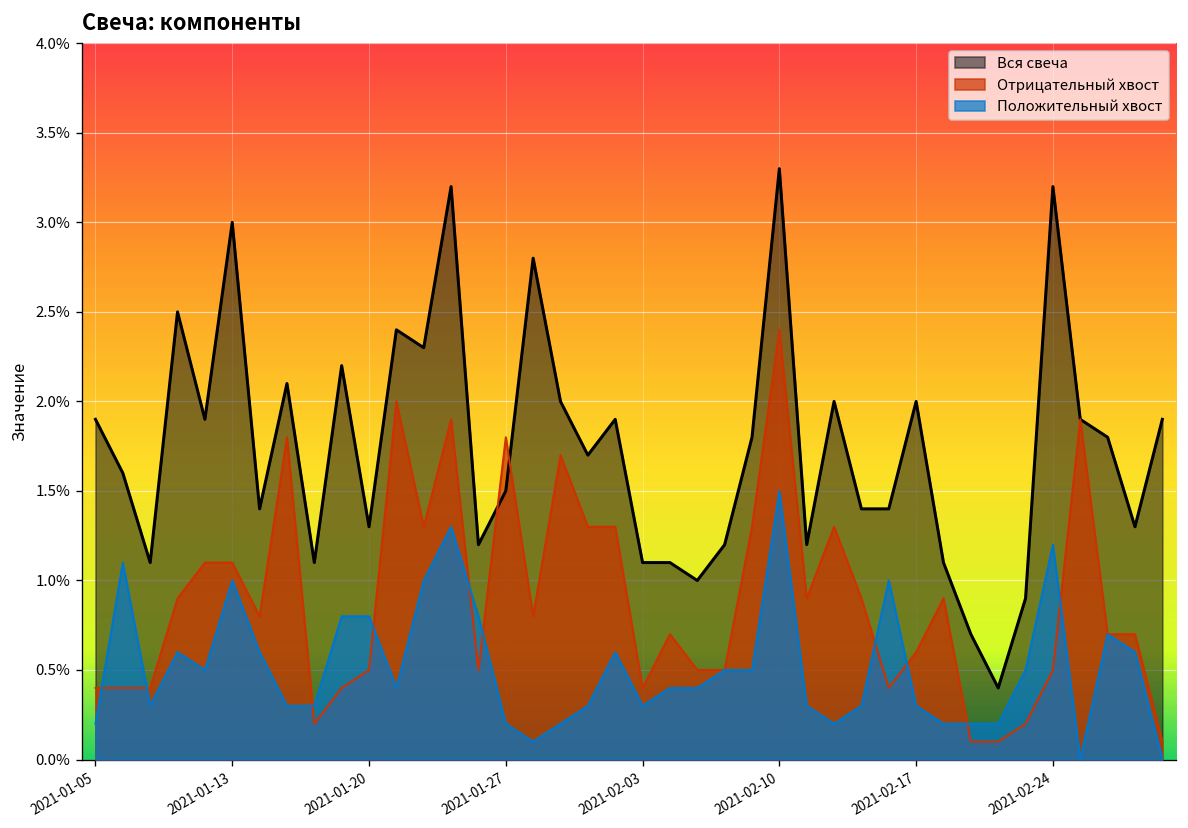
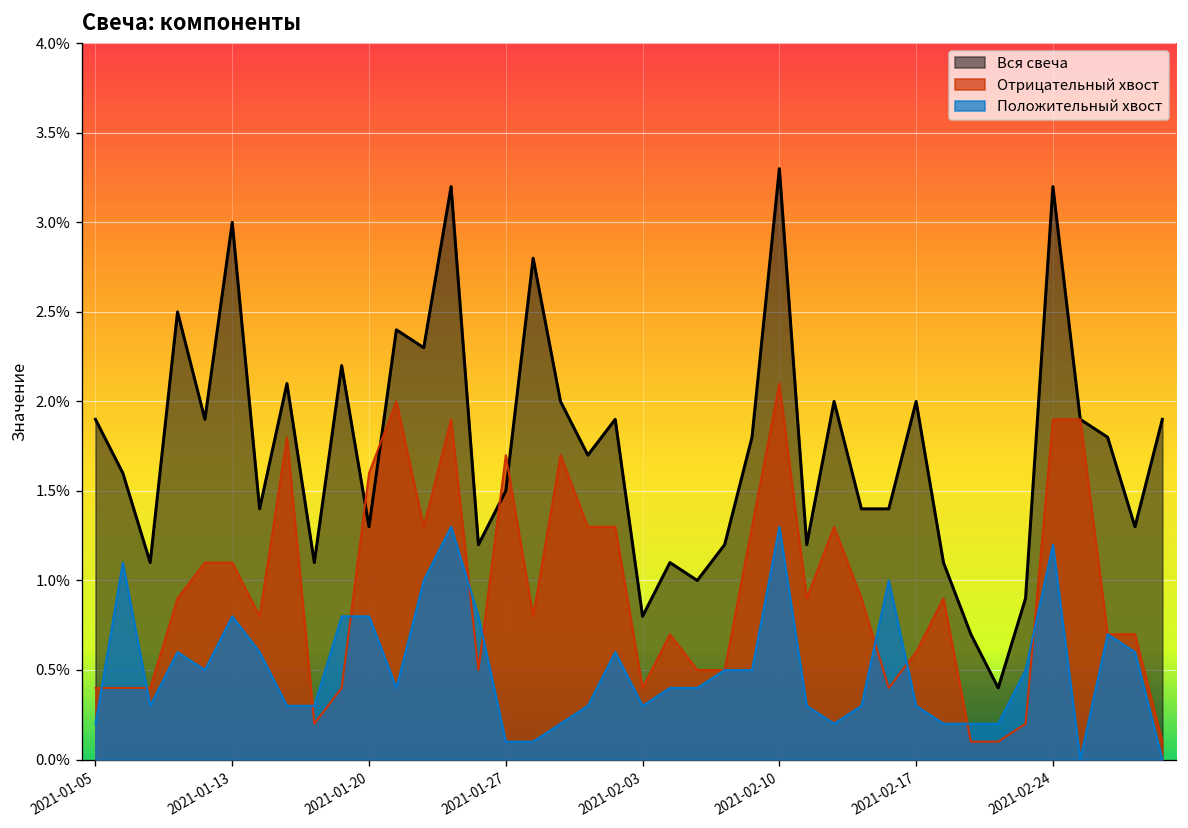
Положительный хвост, 2021-01-13: 1.00% -> 0.80%
Отрицательный хвост, 2021-01-20: 0.50% -> 1.60%
Отрицательный хвост, 2021-01-27: 1.80% -> 1.70%
Положительный хвост, 2021-01-27: 0.20% -> 0.10%
Вся свеча, 2021-02-03: 1.10% -> 0.80%
Отрицательный хвост, 2021-02-10: 2.40% -> 2.10%
Положительный хвост, 2021-02-10: 1.50% -> 1.30%
Отрицательный хвост, 2021-02-24: 0.50% -> 1.90%
